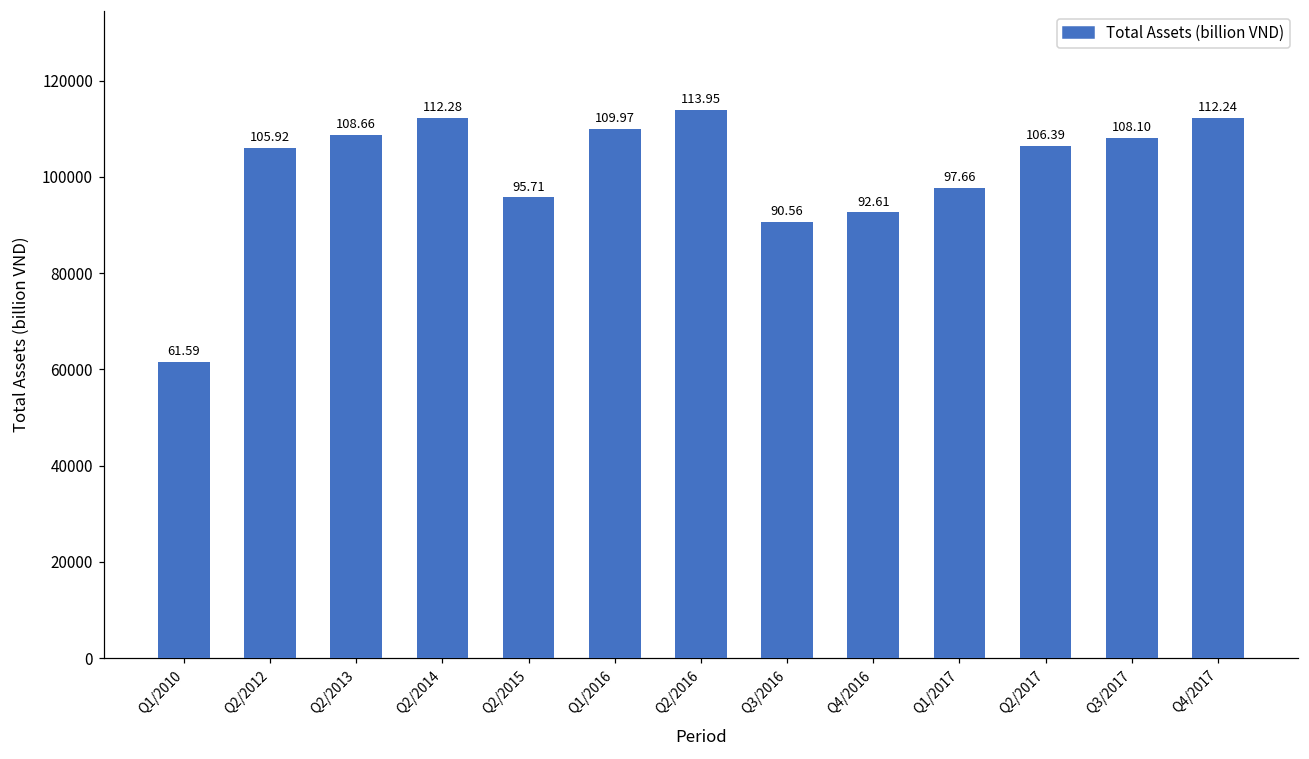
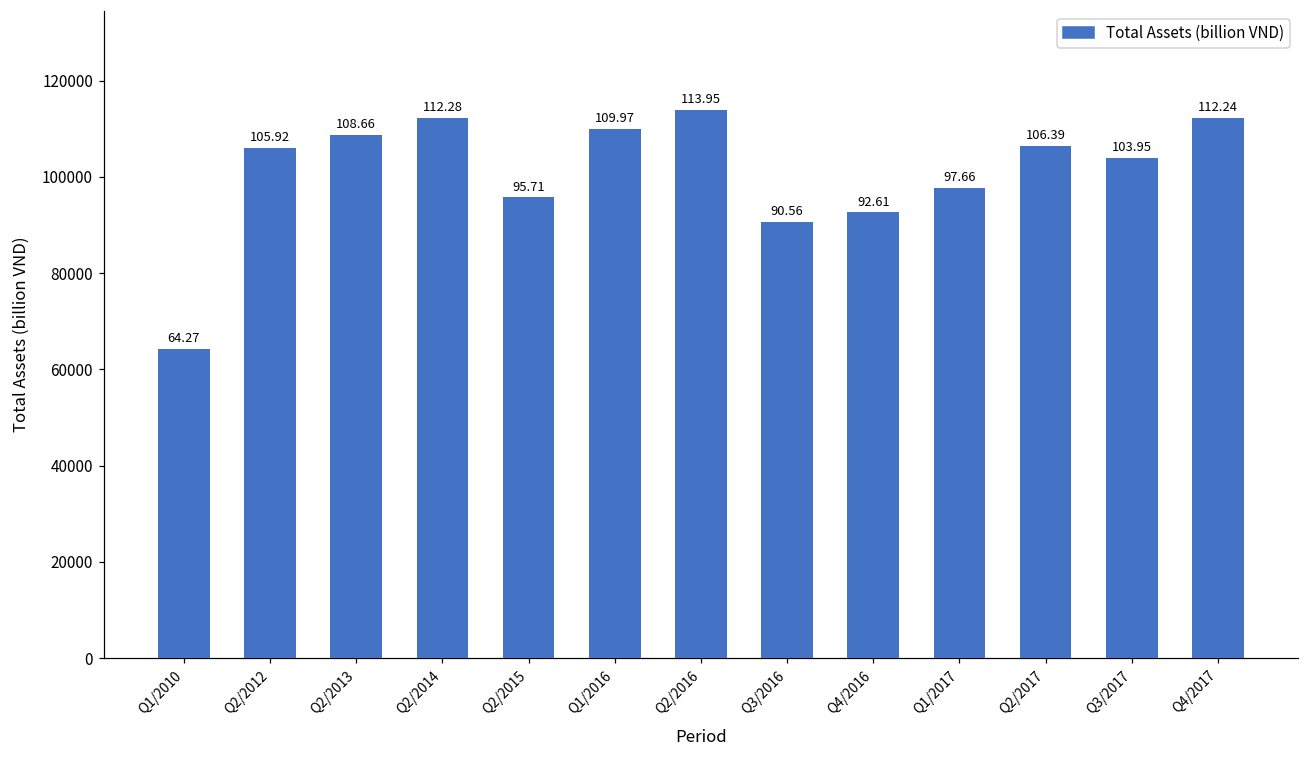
Q1/2010: 61.59 -> 64.27
Q3/2017: 108.10 -> 103.95
